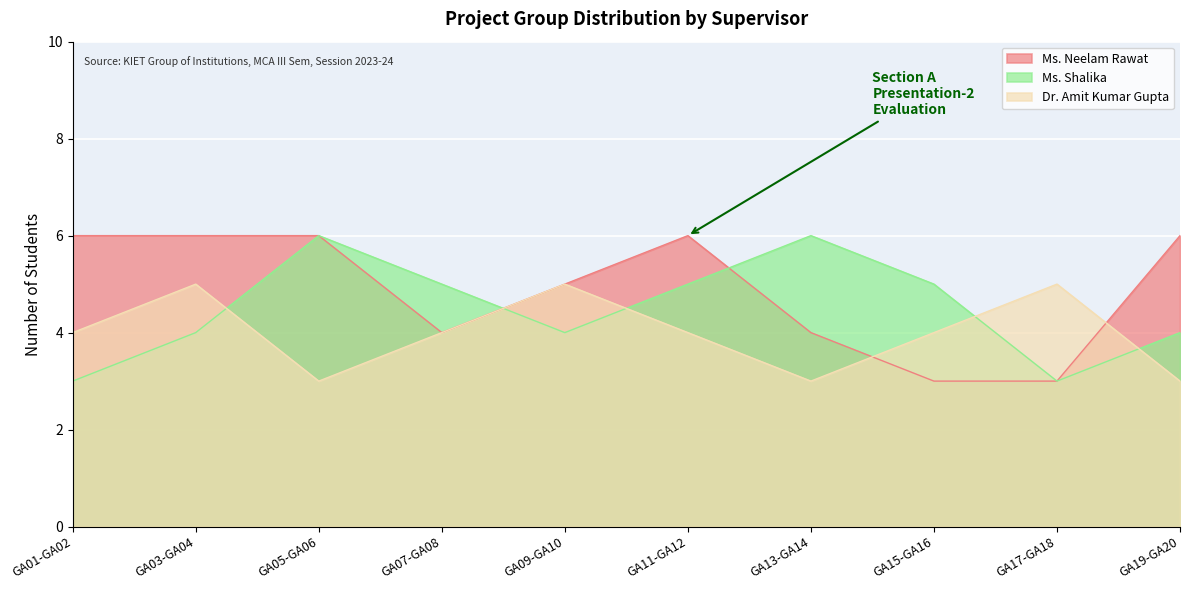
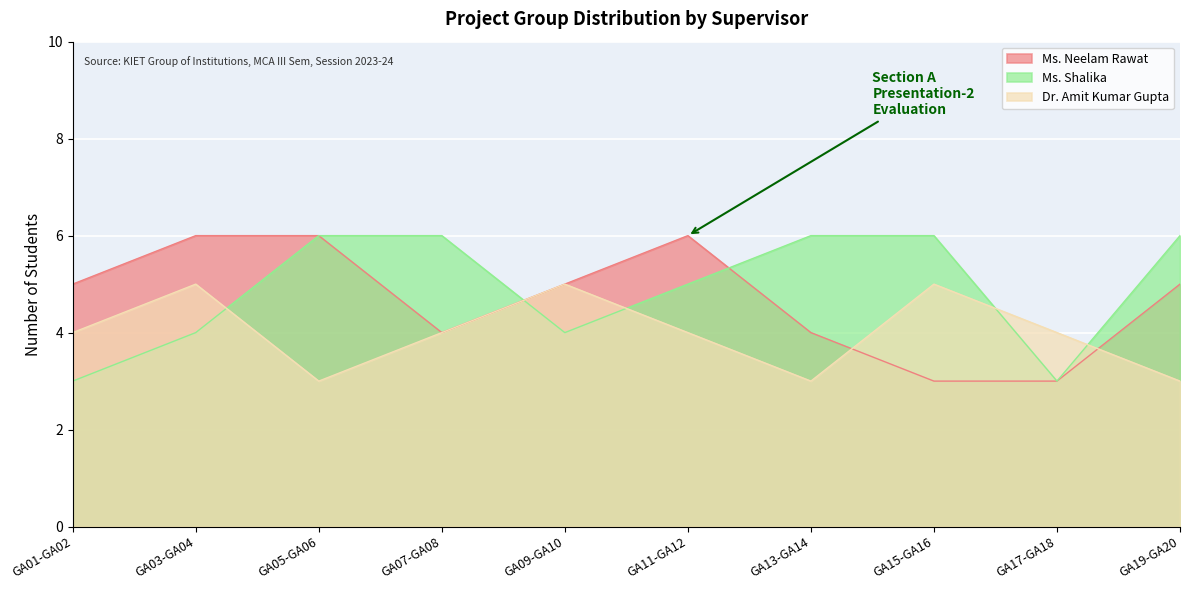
Ms. Neelam Rawat, GA01-GA02: 6 -> 5
Ms. Shalika, GA07-GA08: 5 -> 6
Ms. Shalika, GA15-GA16: 5 -> 6
Dr. Amit Kumar Gupta, GA15-GA16: 4 -> 5
Dr. Amit Kumar Gupta, GA17-GA18: 5 -> 4
Ms. Neelam Rawat, GA19-GA20: 6 -> 5
Ms. Shalika, GA19-GA20: 4 -> 6
